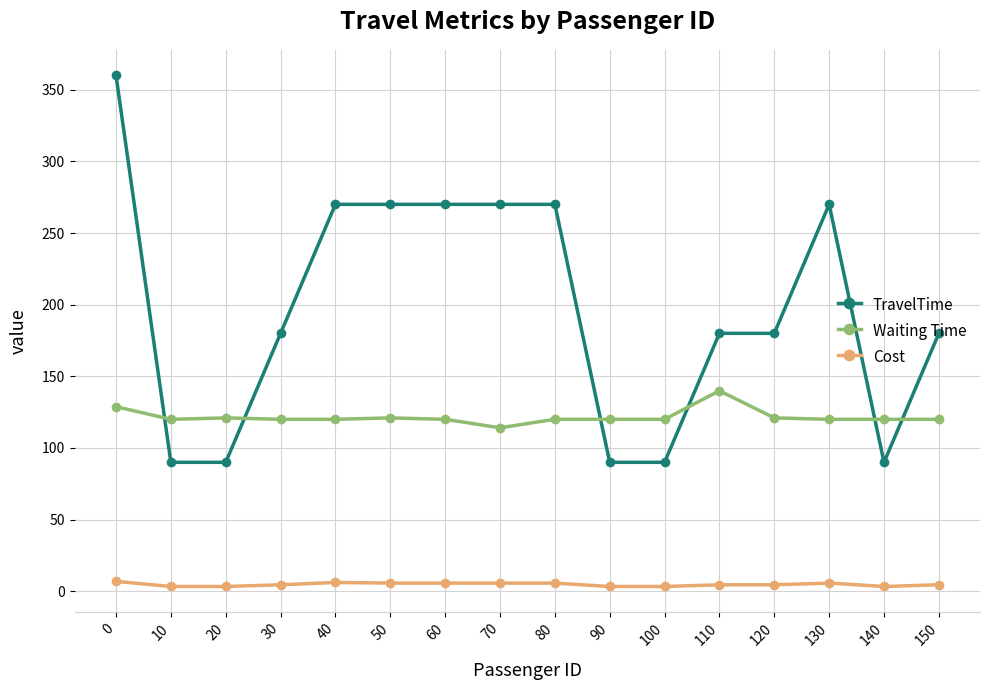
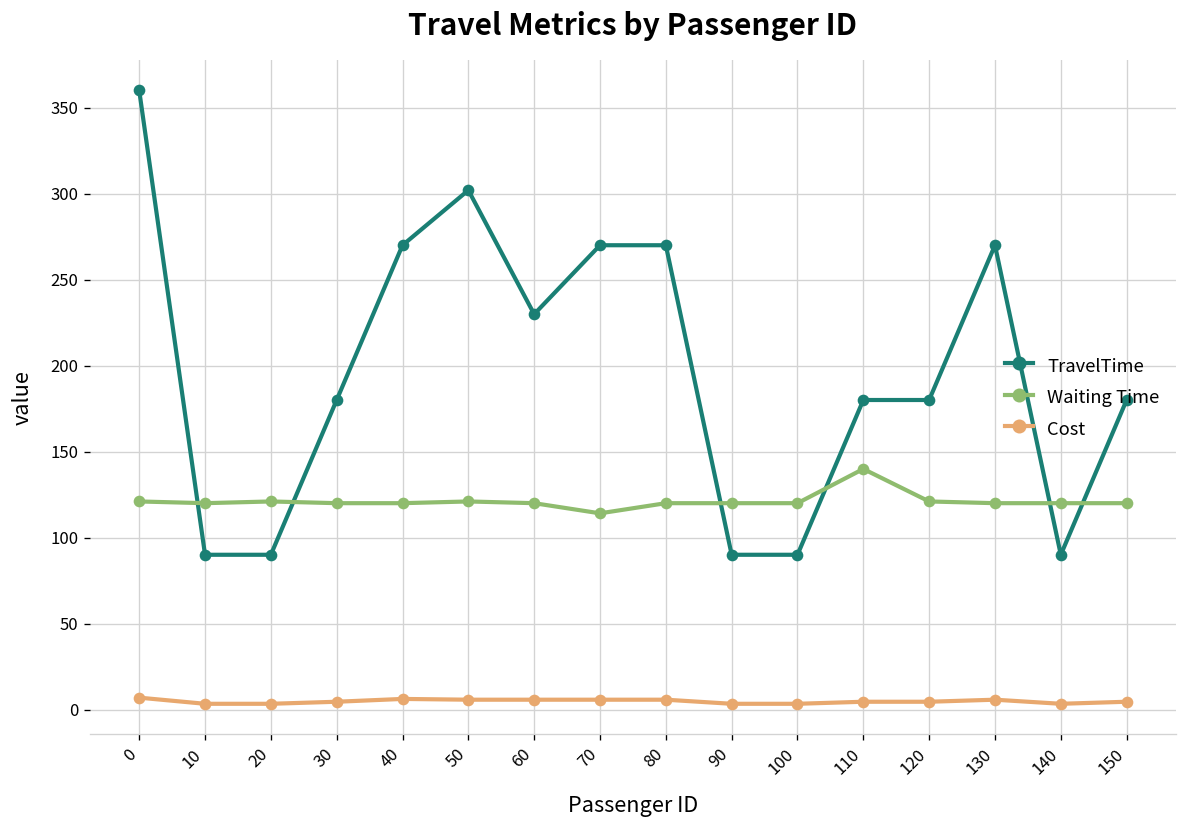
Waiting Time, 0: 129 -> 121
TravelTime, 50: 270 -> 302
TravelTime, 60: 270 -> 230
